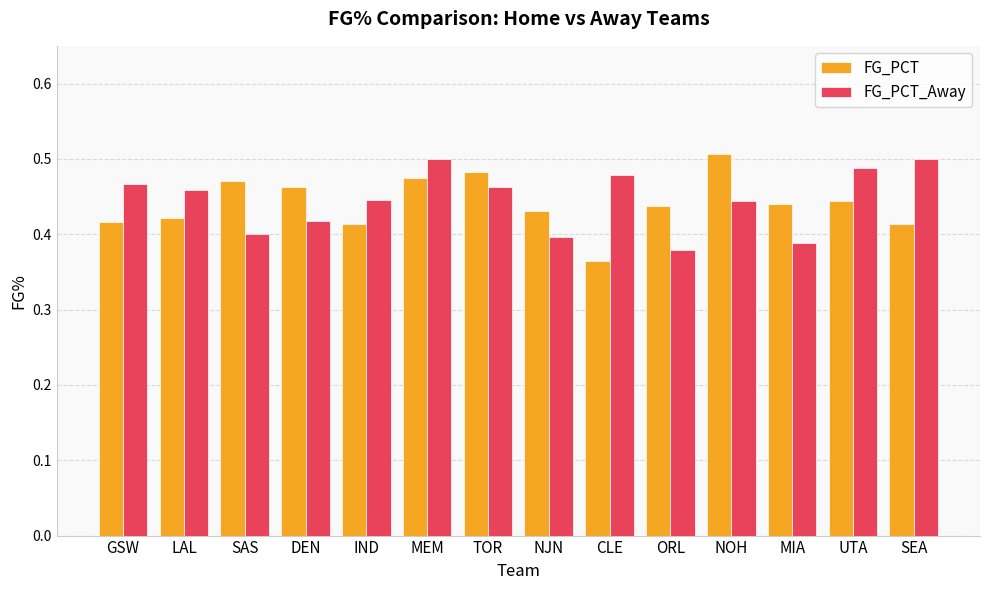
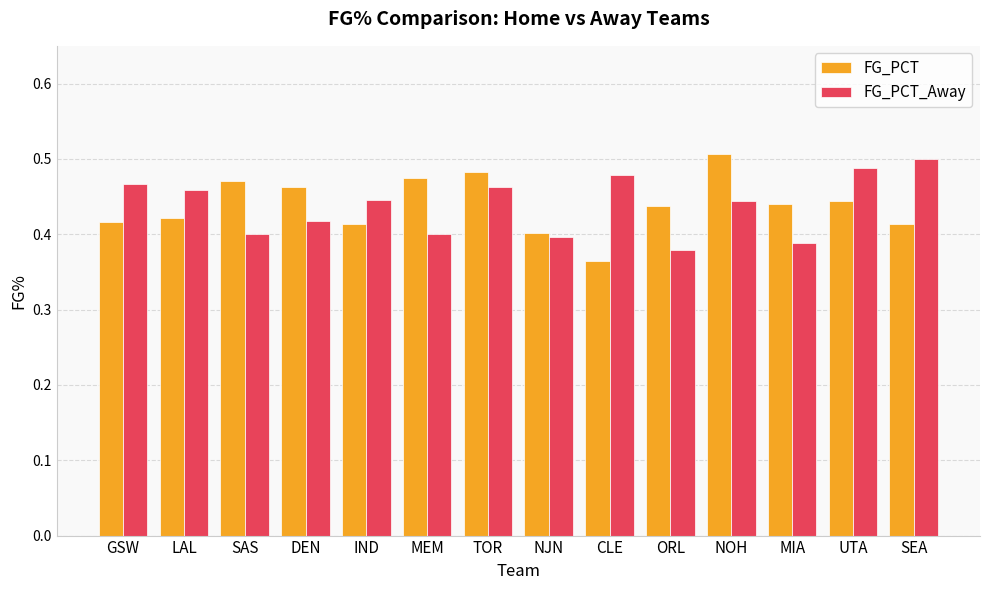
FG_PCT_Away, MEM: 0.5 -> 0.4
FG_PCT, NJN: 0.43 -> 0.40
